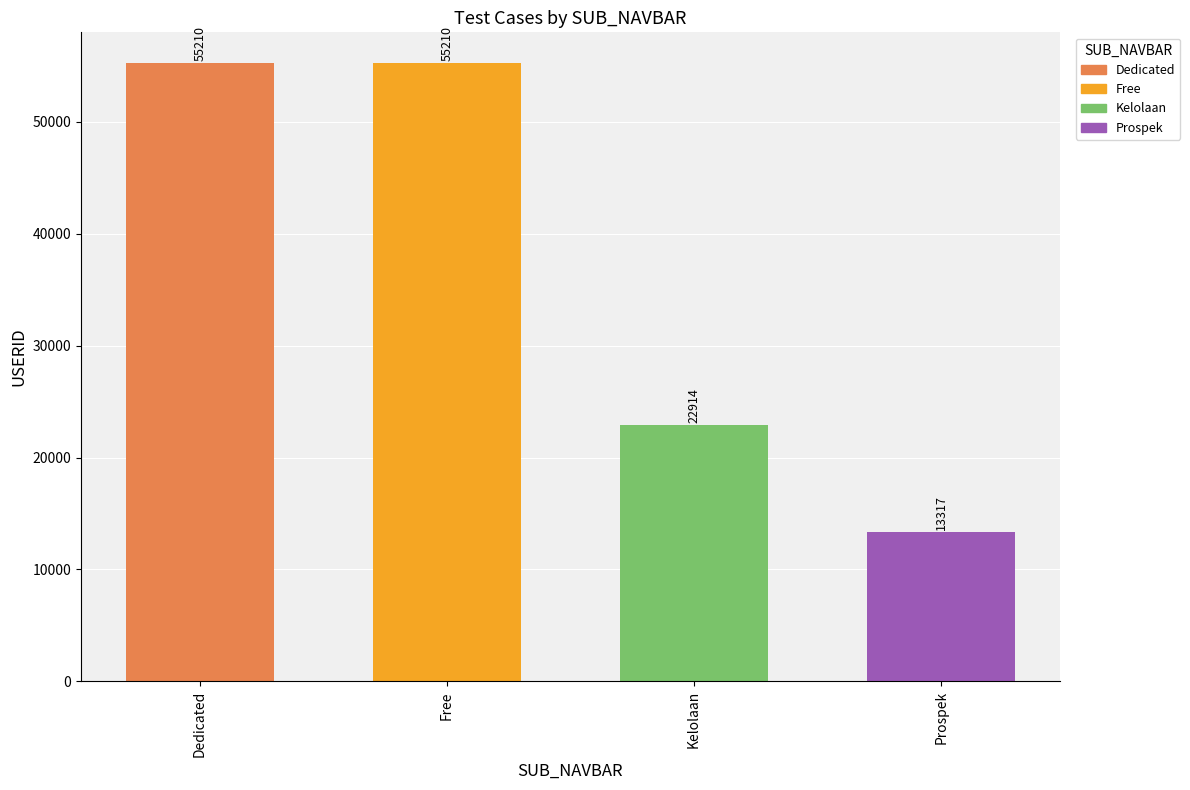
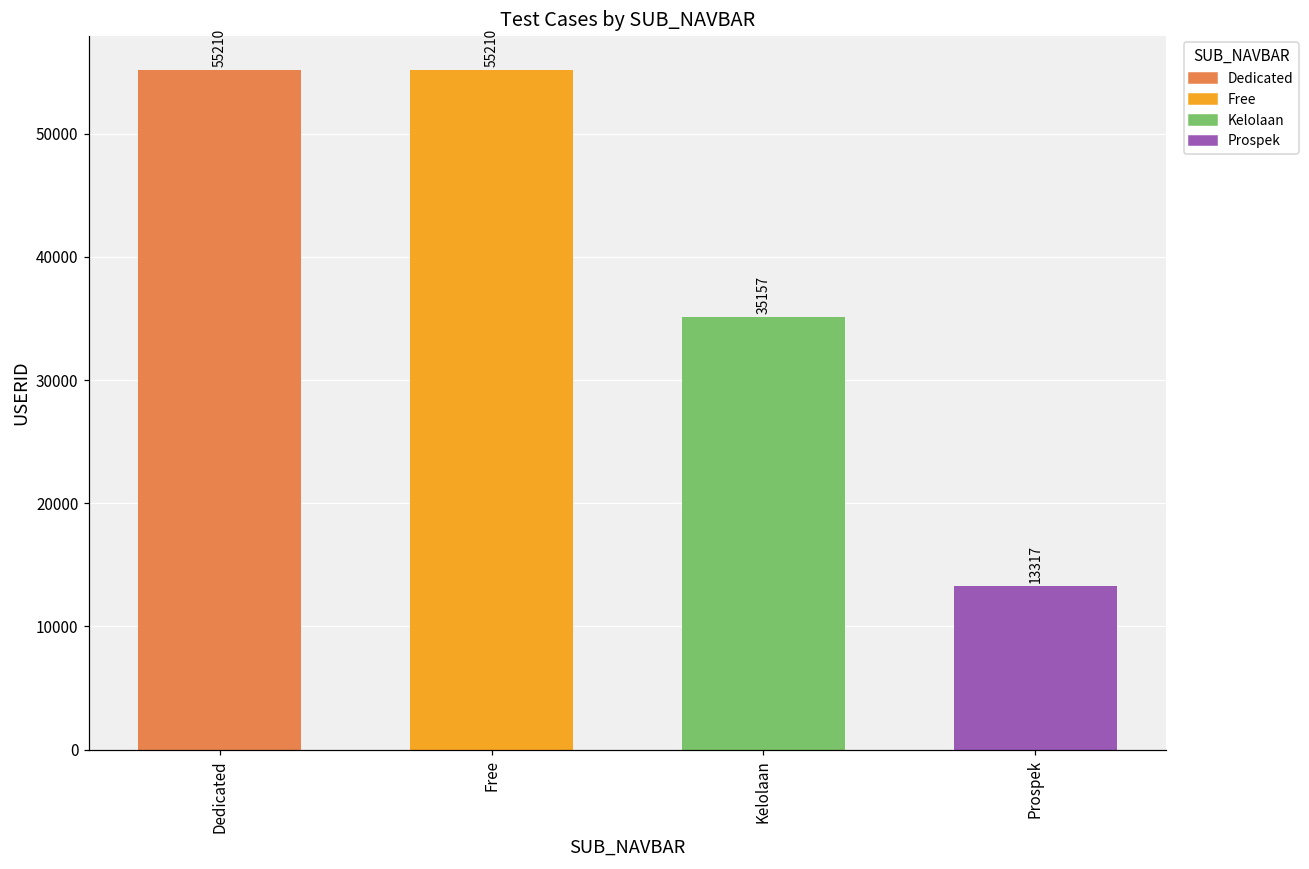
Kelolaan: 22914 -> 35157
